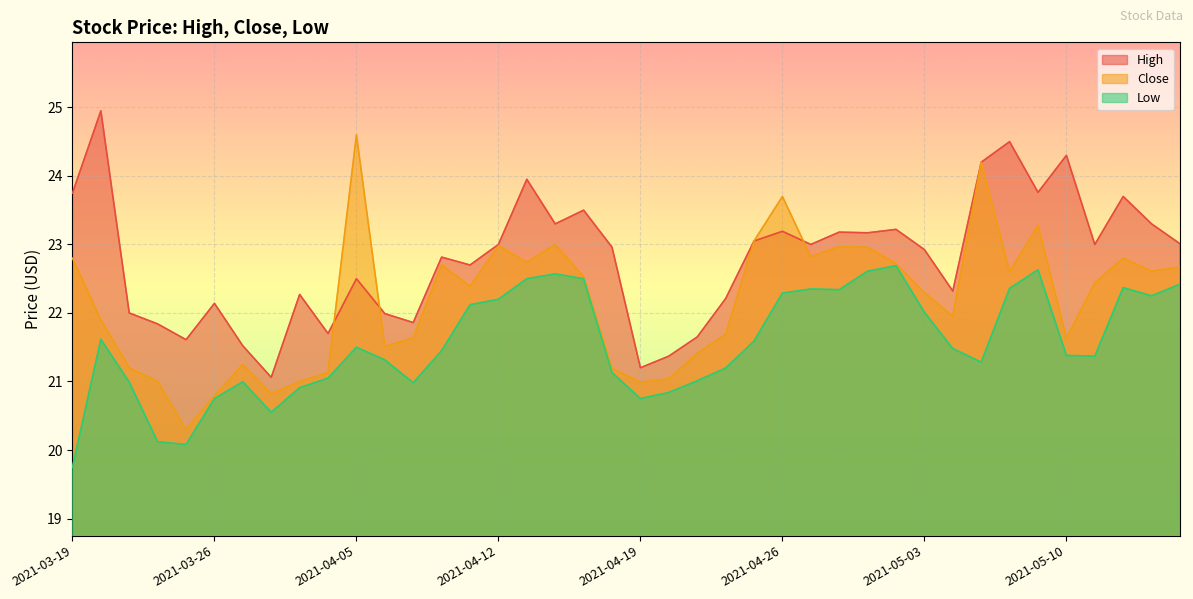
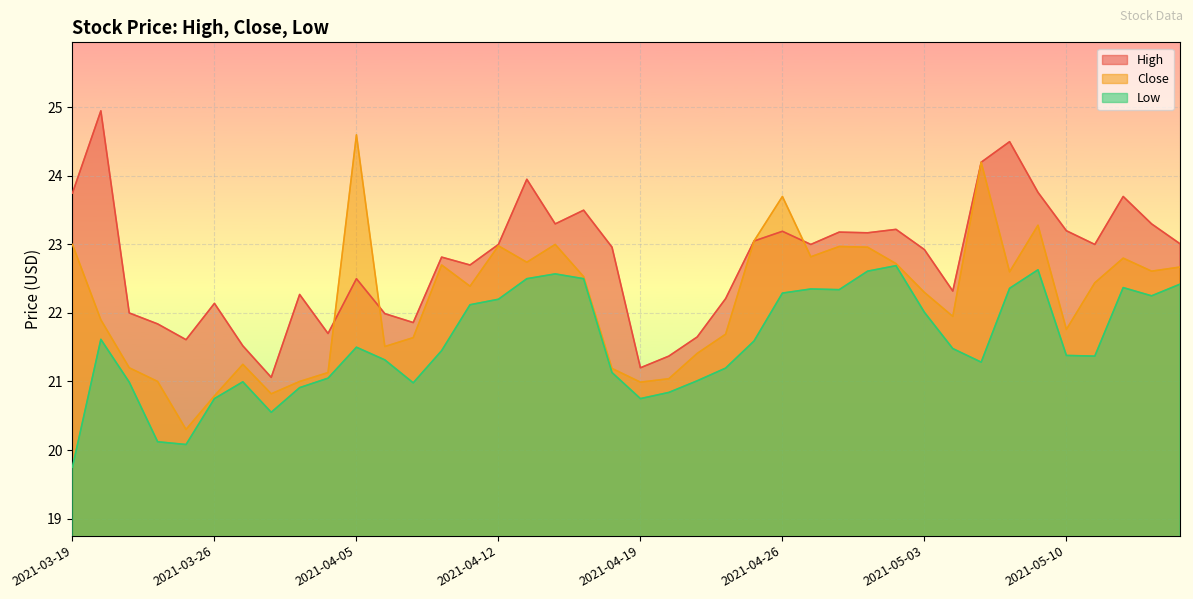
Close, 2021-03-19: 22.8 -> 23.0
High, 2021-05-10: 24.3 -> 23.2
Close, 2021-05-10: 21.6 -> 21.8
